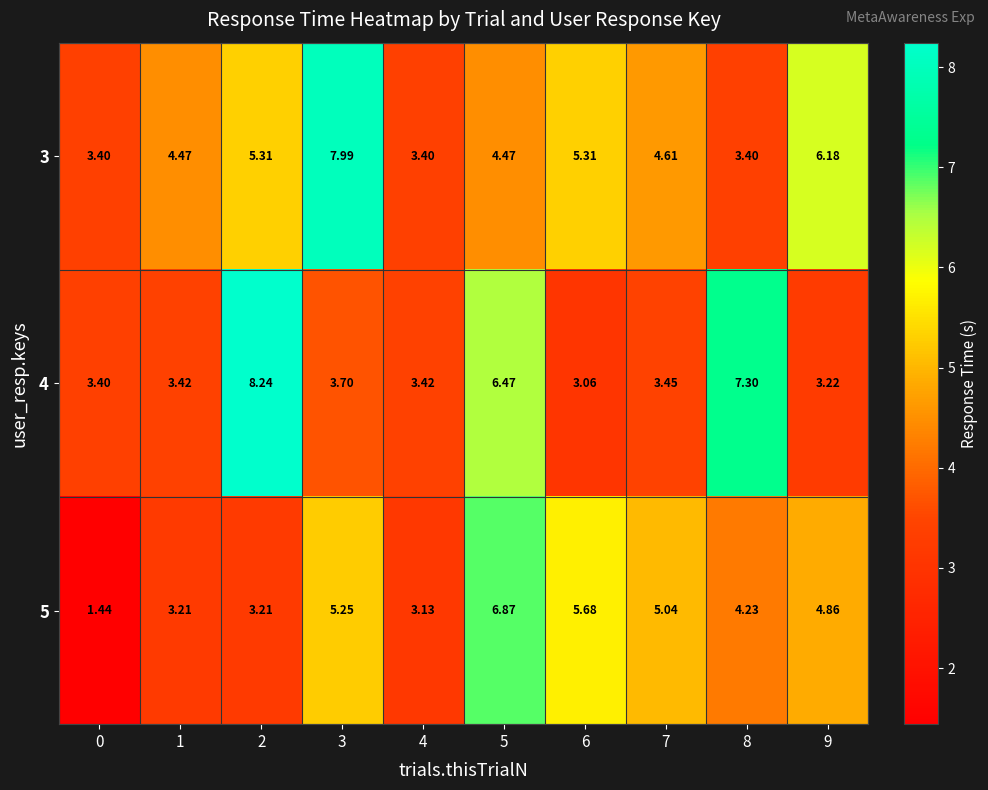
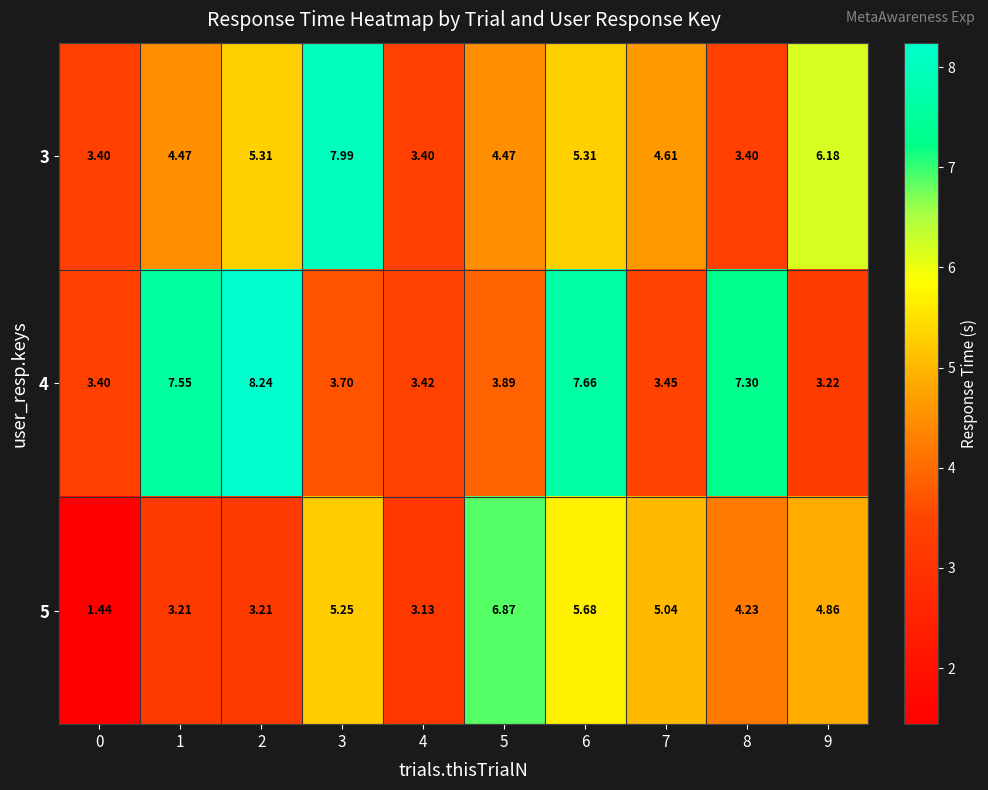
4, 1: 3.42 -> 7.55
4, 5: 6.47 -> 3.89
4, 6: 3.06 -> 7.66
